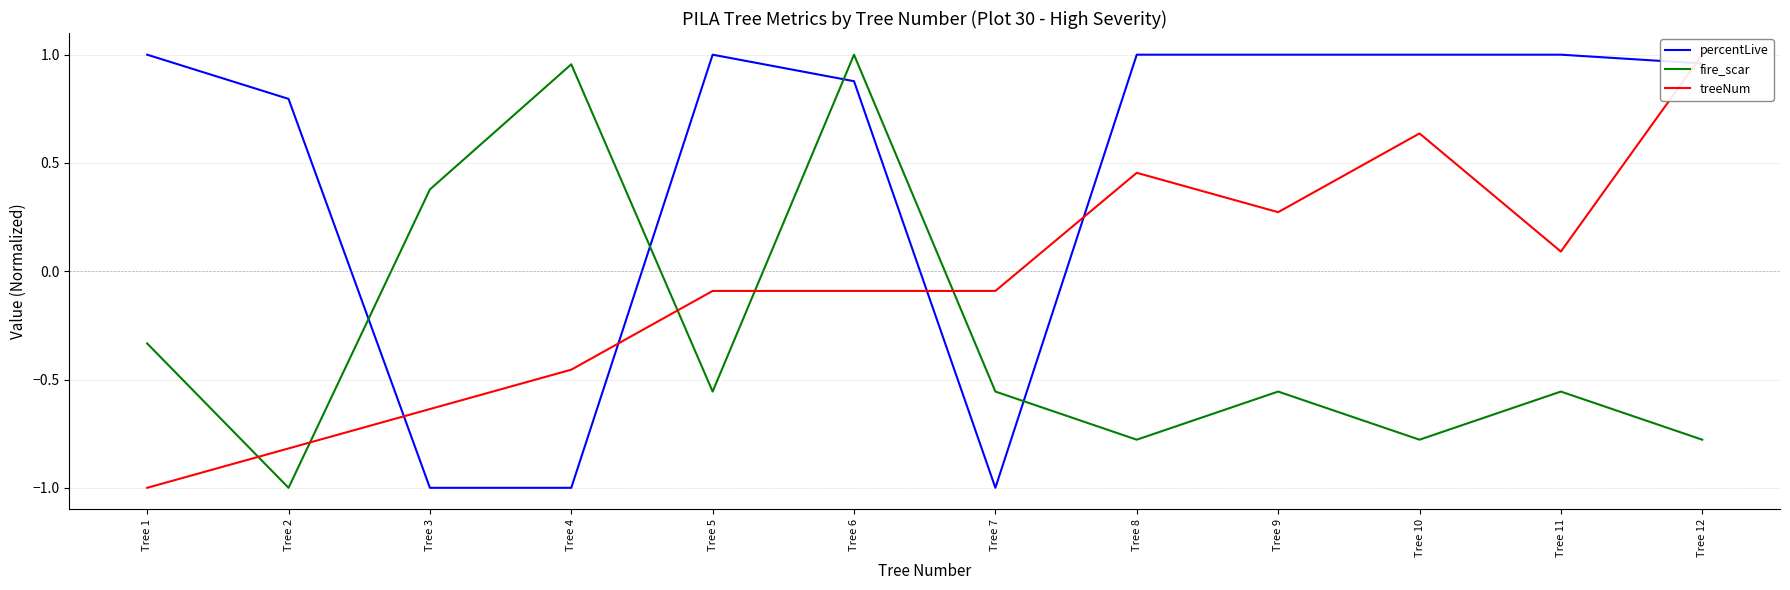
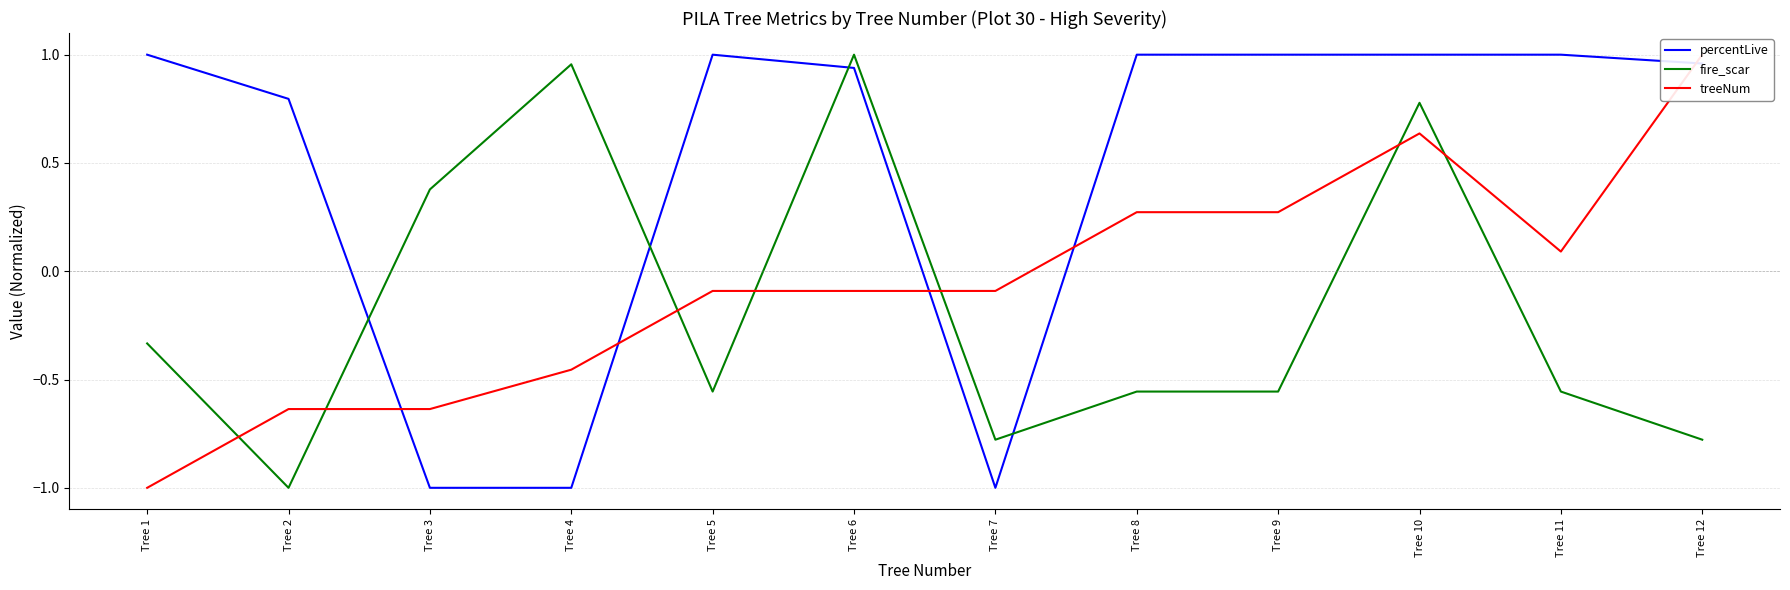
treeNum, Tree 2: -0.82 -> -0.64
percentLive, Tree 6: 0.88 -> 0.94
fire_scar, Tree 7: -0.56 -> -0.78
fire_scar, Tree 8: -0.78 -> -0.56
treeNum, Tree 8: 0.45 -> 0.27
fire_scar, Tree 10: -0.78 -> 0.78
